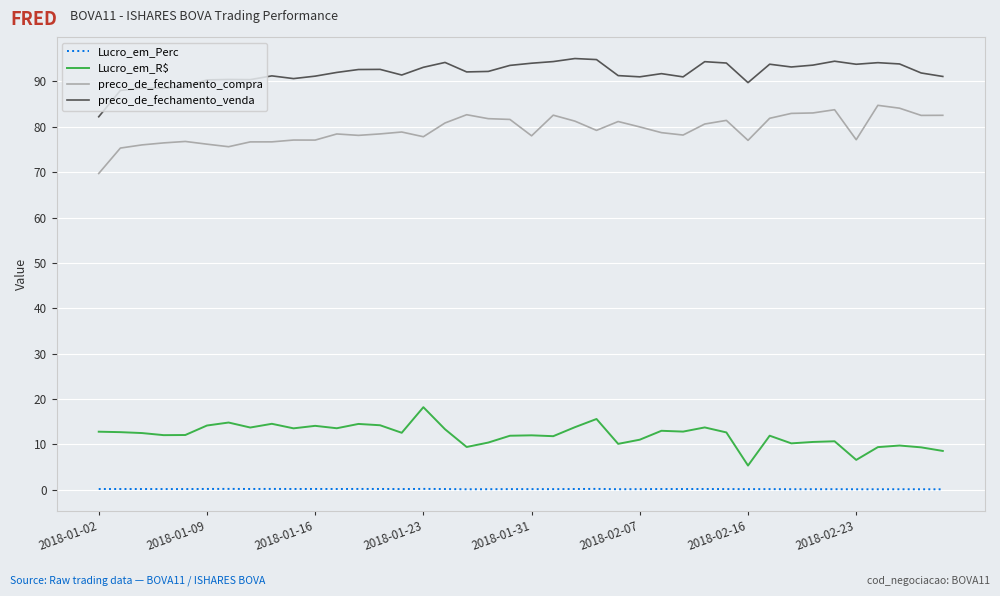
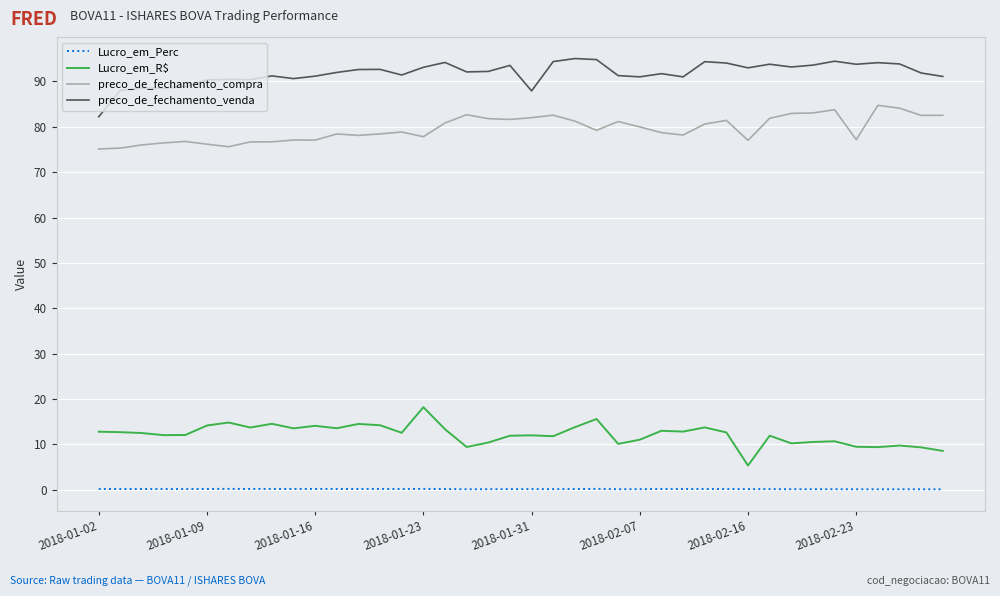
preco_de_fechamento_compra, 2018-01-02: 70 -> 75
preco_de_fechamento_compra, 2018-01-31: 78 -> 82
preco_de_fechamento_venda, 2018-01-31: 94 -> 88
preco_de_fechamento_venda, 2018-02-16: 90 -> 93
Lucro_em_R$, 2018-02-23: 7 -> 9
